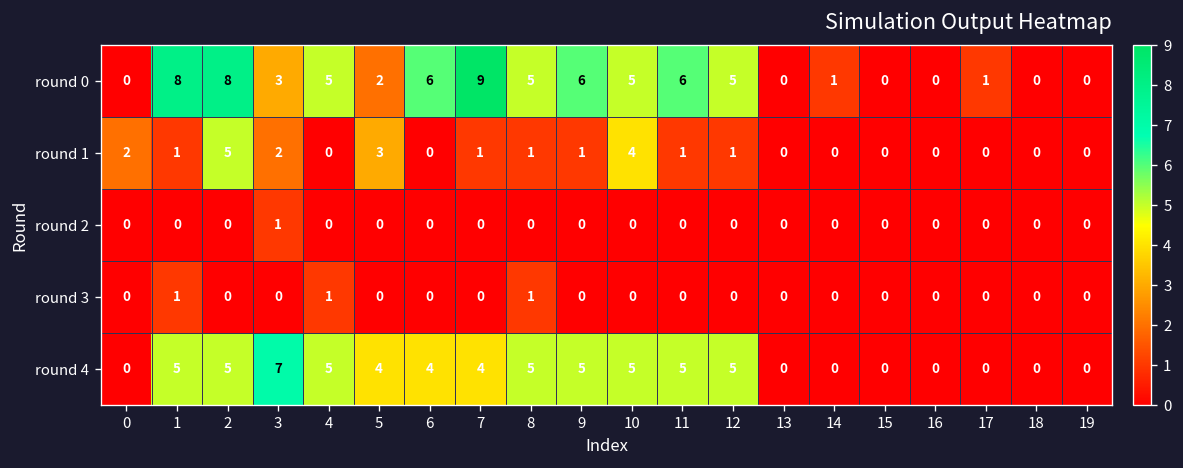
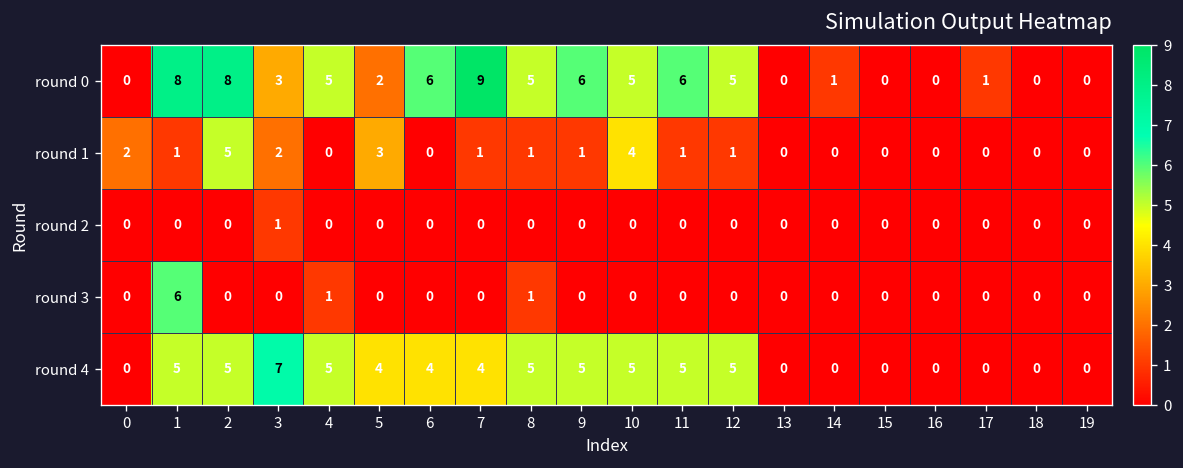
round 3, 1: 1 -> 6
